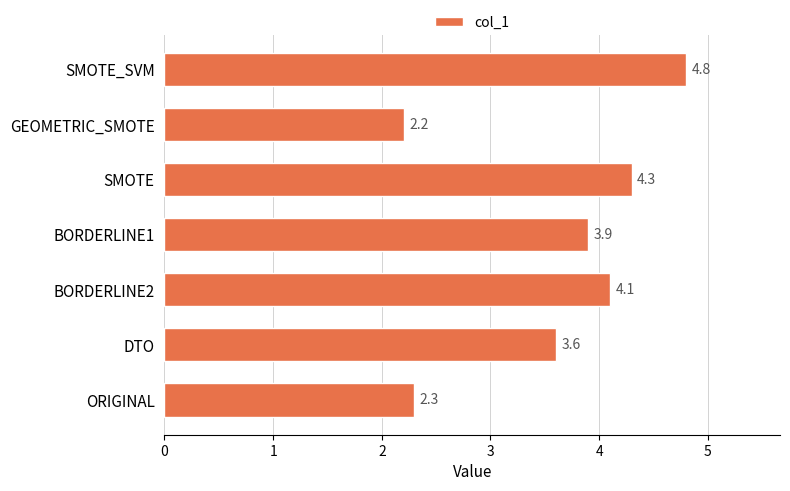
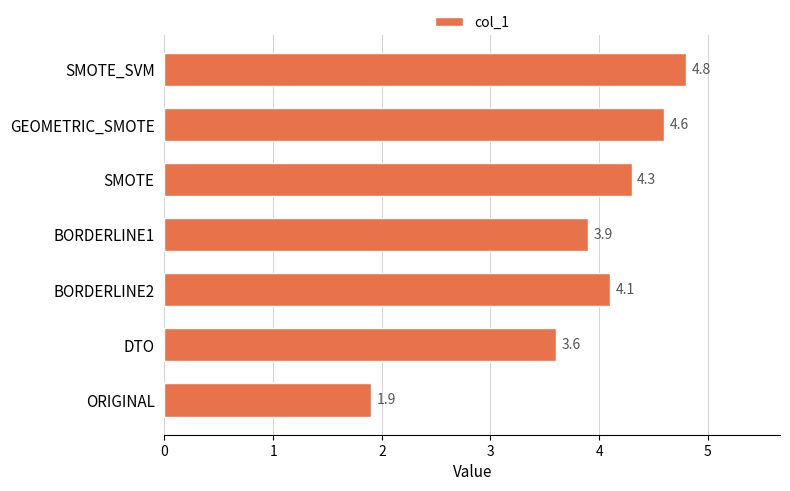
GEOMETRIC_SMOTE: 2.2 -> 4.6
ORIGINAL: 2.3 -> 1.9
